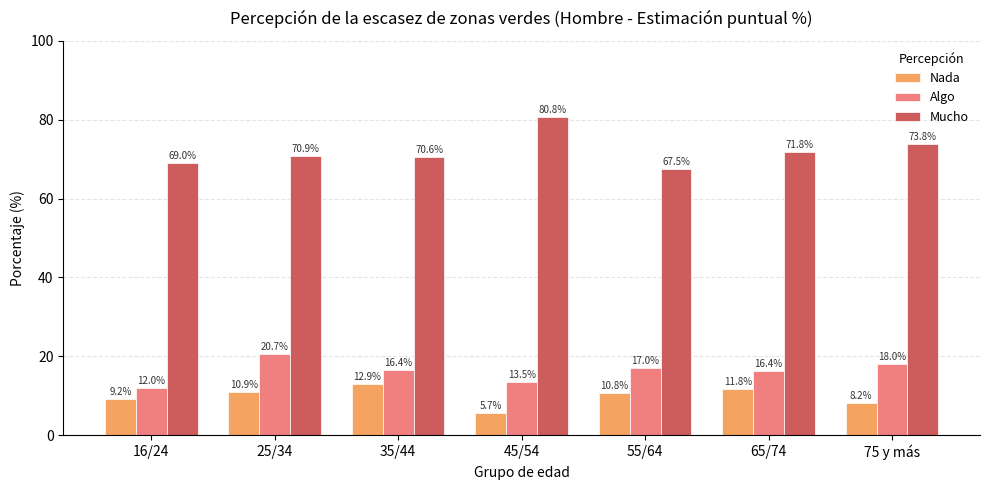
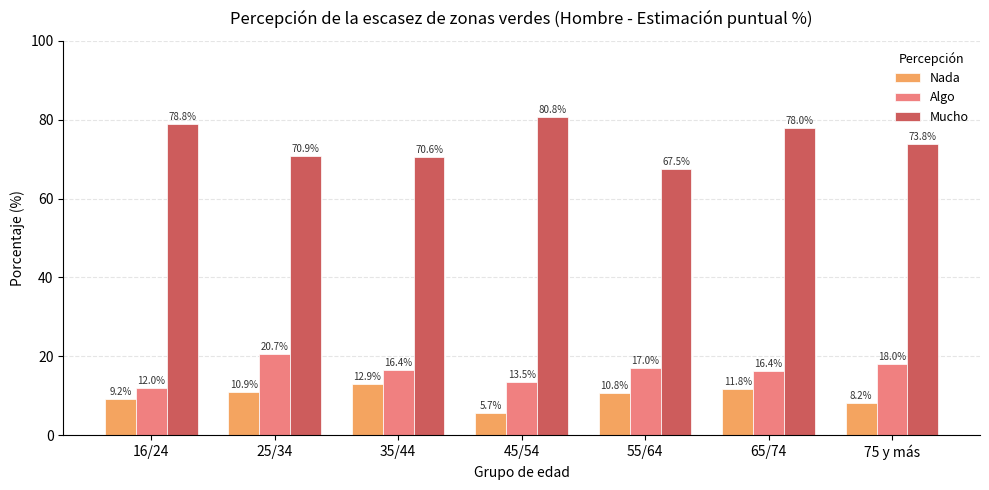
Mucho, 16/24: 69.0% -> 78.8%
Mucho, 65/74: 71.8% -> 78.0%
